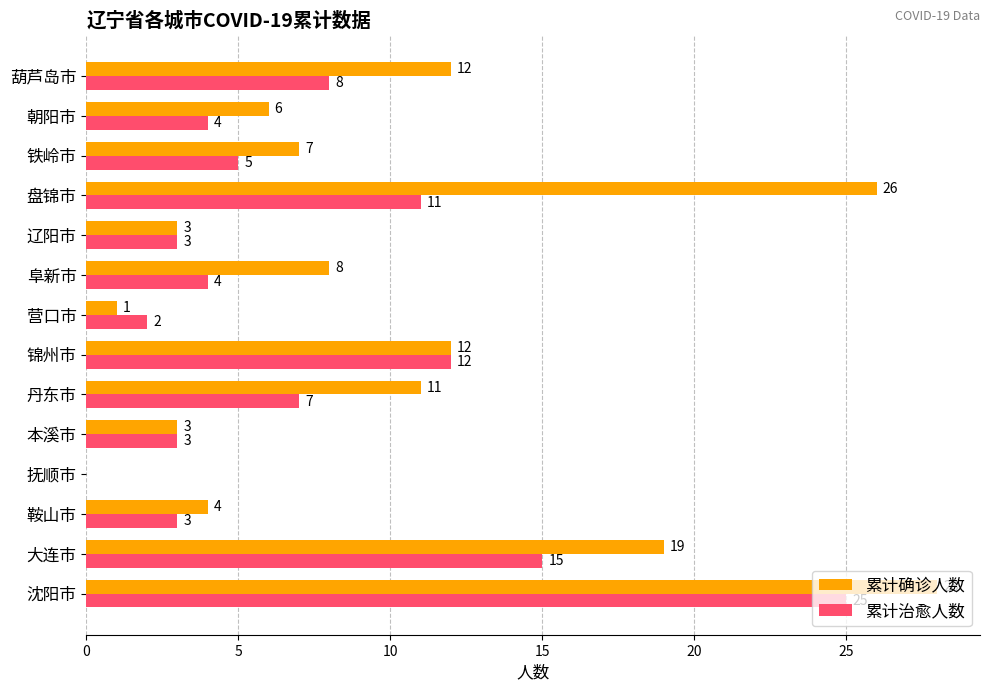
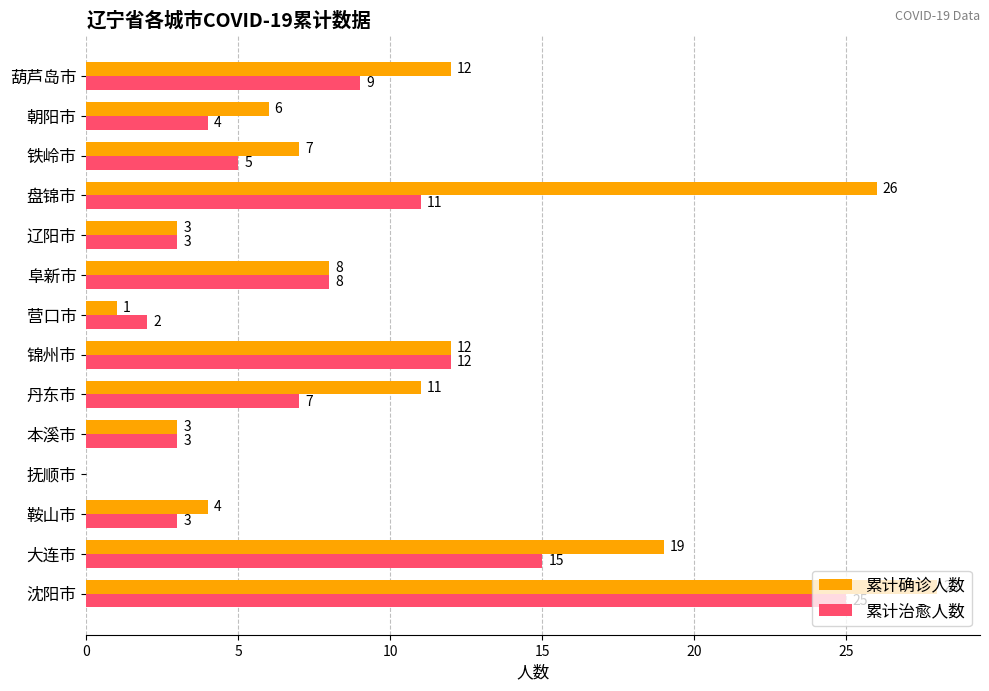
累计治愈人数, 葫芦岛市: 8 -> 9
累计治愈人数, 阜新市: 4 -> 8
